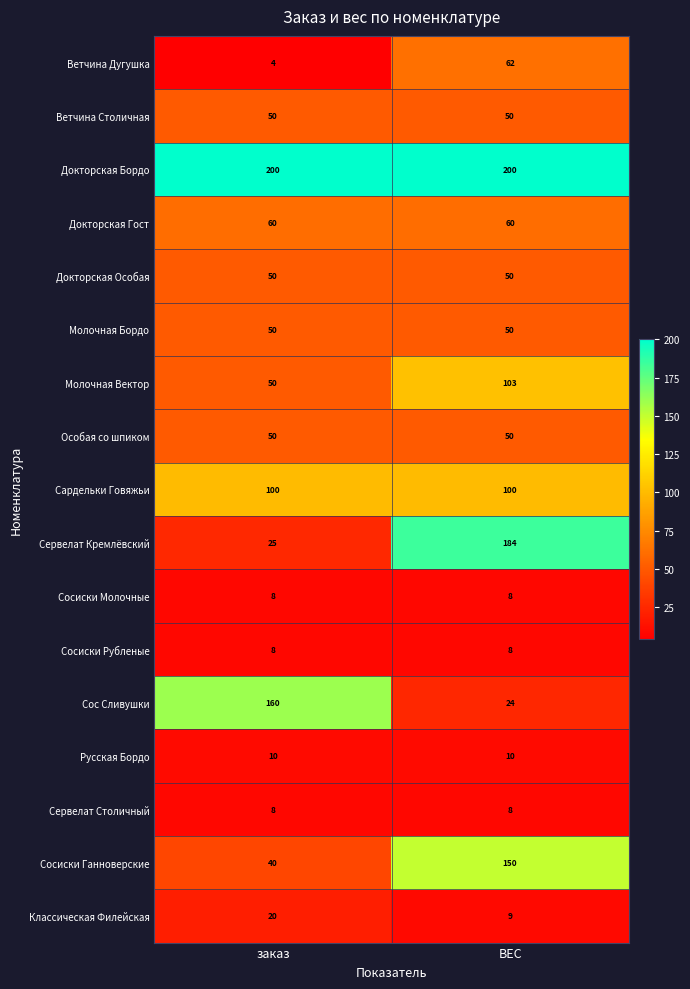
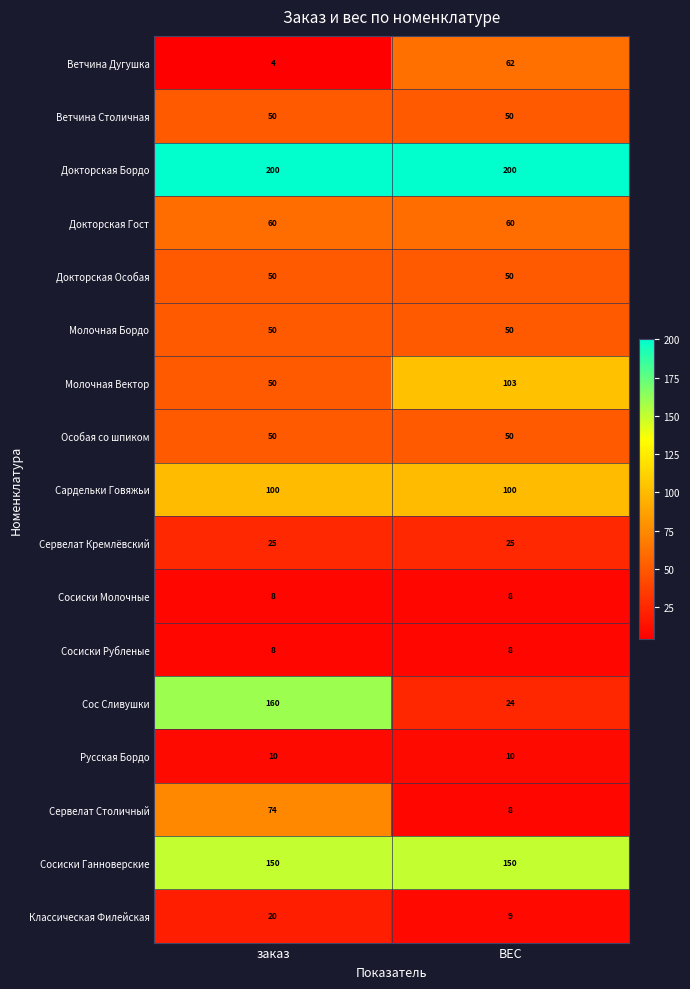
Сервелат Кремлёвский, ВЕС: 184 -> 25
Сервелат Столичный, заказ: 8 -> 74
Сосиски Ганноверские, заказ: 40 -> 150
